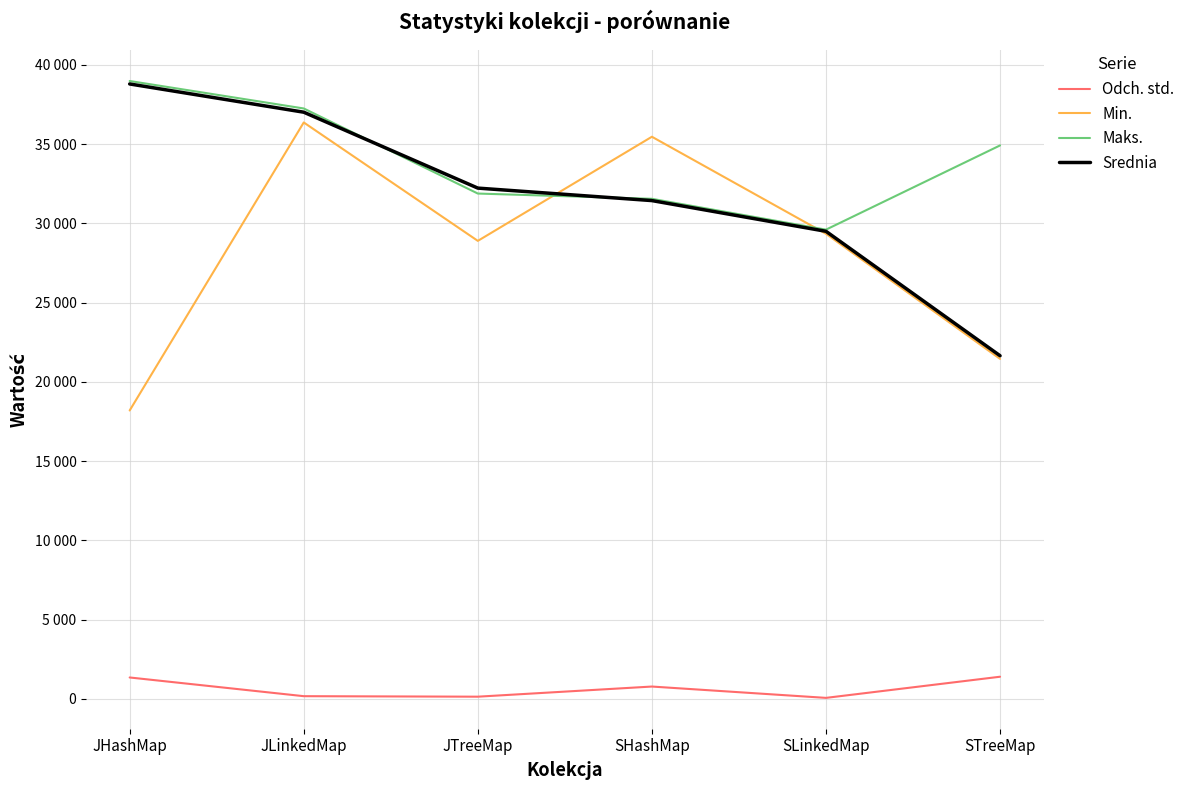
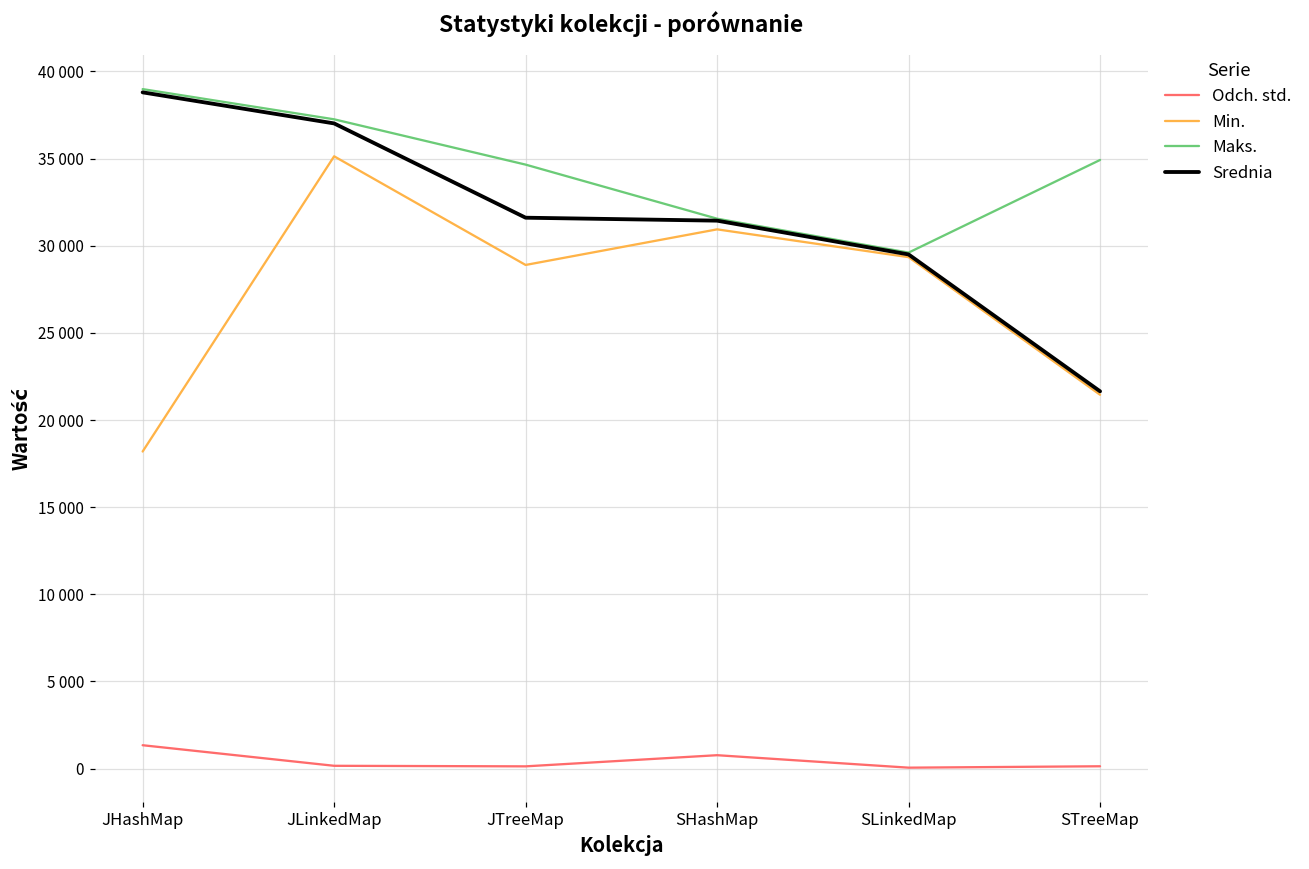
Min., JLinkedMap: 36400 -> 35100
Maks., JTreeMap: 31900 -> 34700
Srednia, JTreeMap: 32200 -> 31600
Min., SHashMap: 35500 -> 30900
Odch. std., STreeMap: 1400 -> 100
